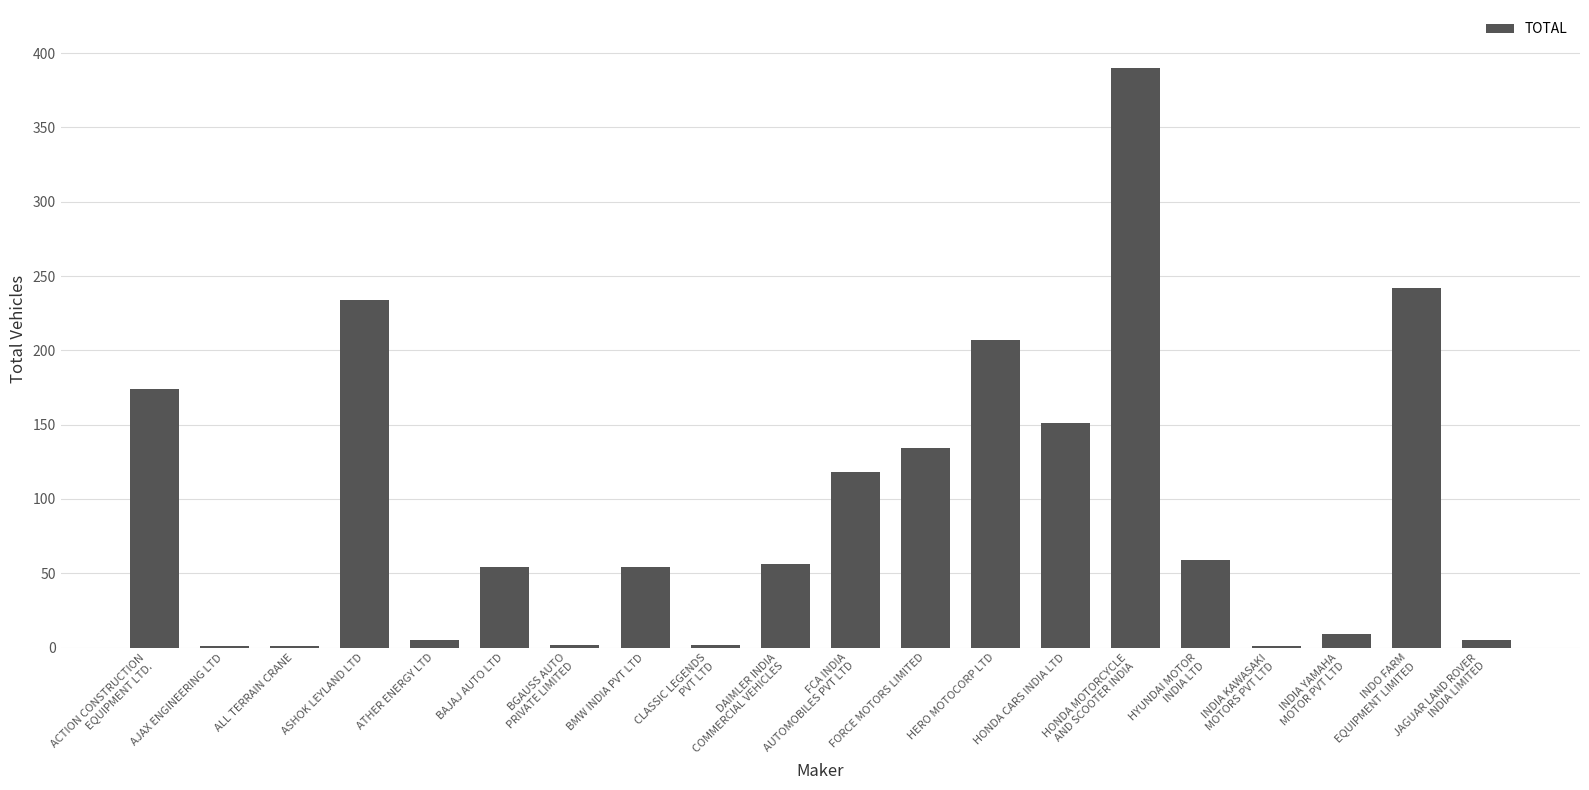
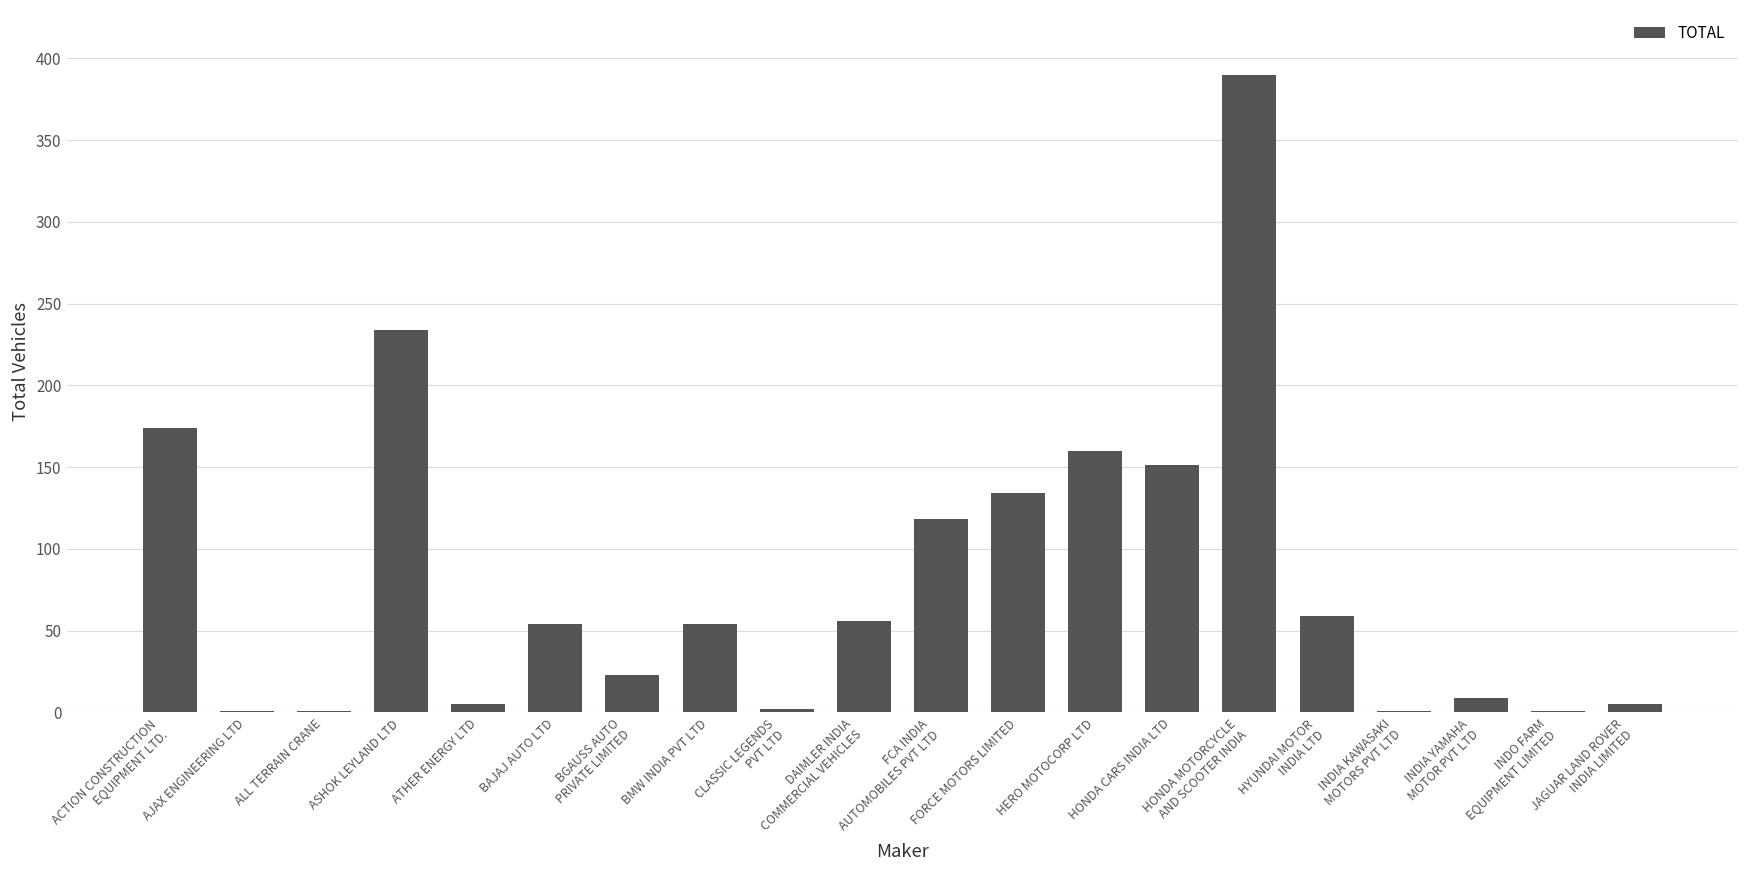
BGAUSS AUTO PRIVATE LIMITED: 2 -> 23
HERO MOTOCORP LTD: 207 -> 160
INDO FARM EQUIPMENT LIMITED: 242 -> 1
